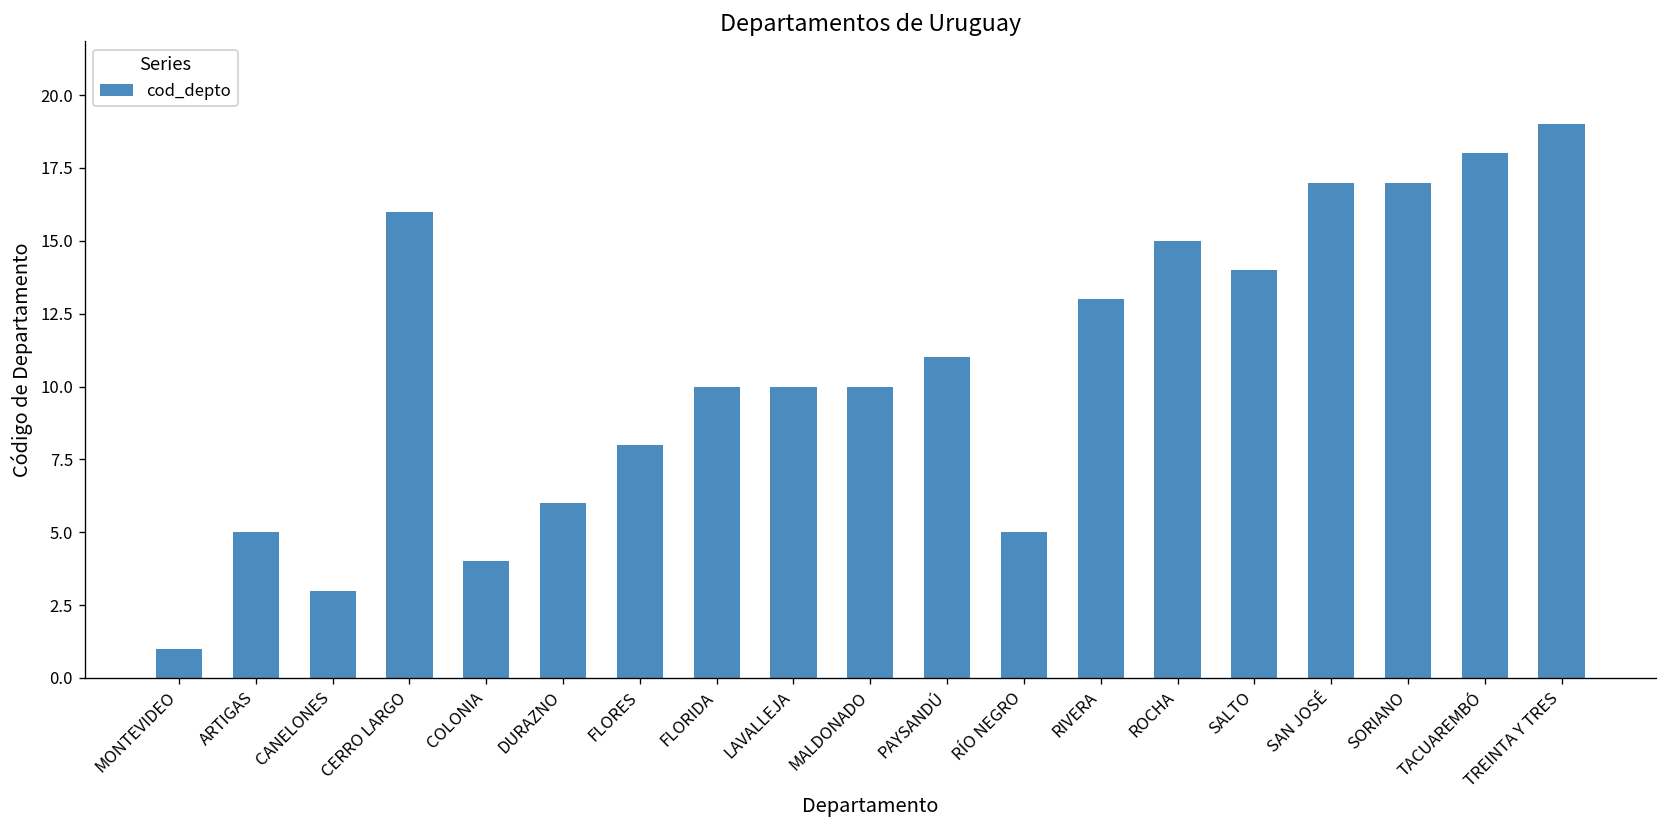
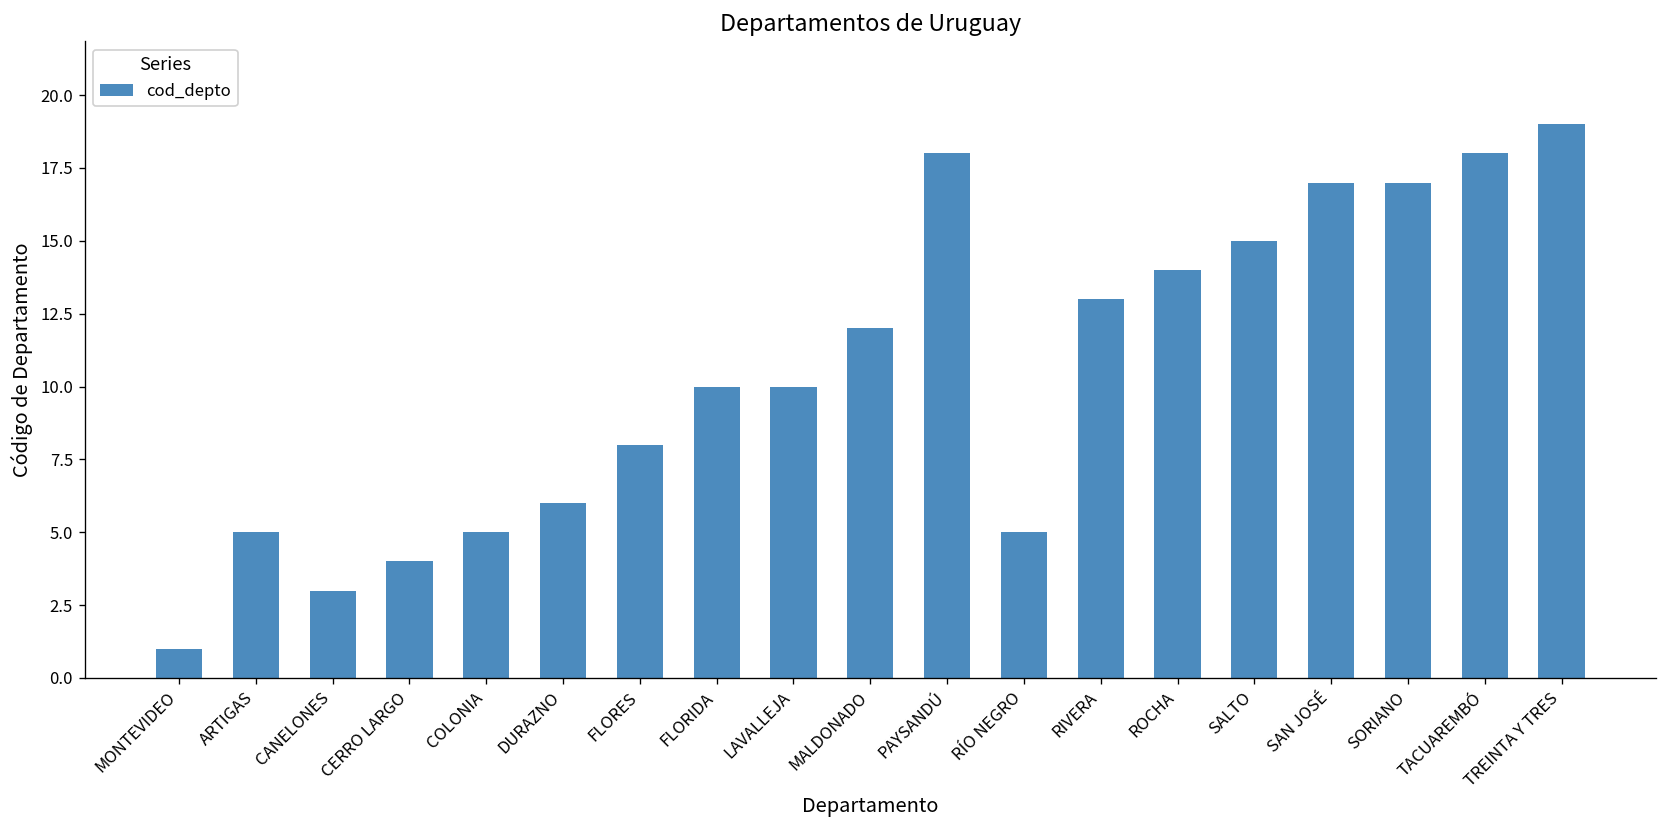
CERRO LARGO: 16 -> 4
COLONIA: 4 -> 5
MALDONADO: 10 -> 12
PAYSANDÚ: 11 -> 18
ROCHA: 15 -> 14
SALTO: 14 -> 15
